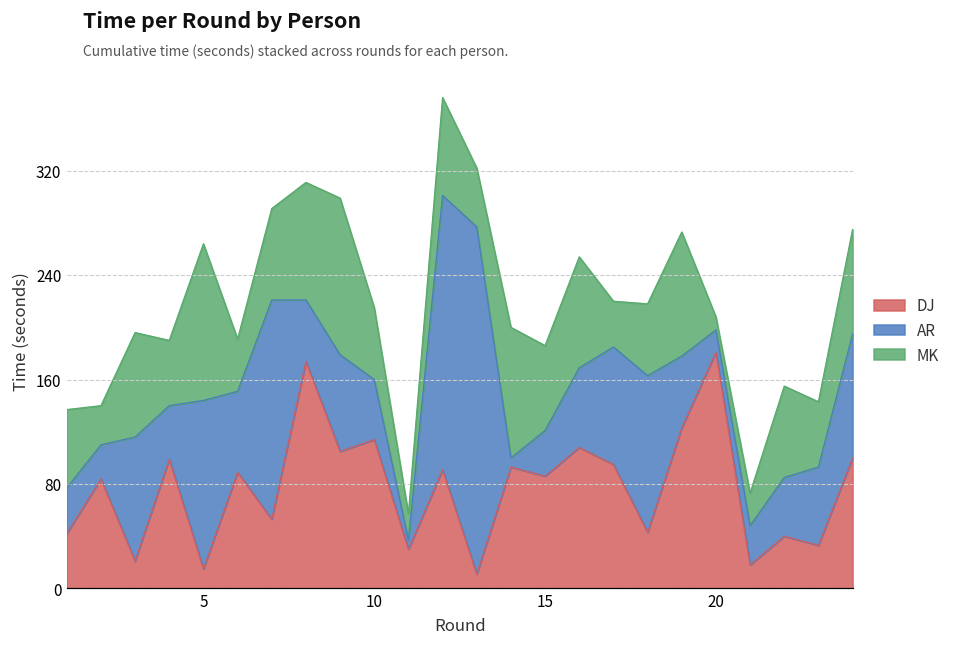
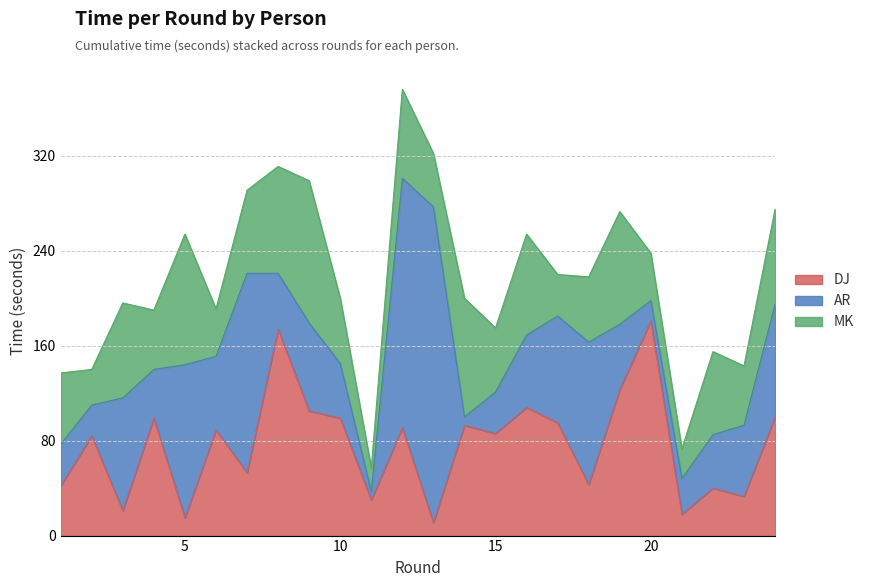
MK, 5: 120 -> 110
DJ, 10: 114 -> 99
MK, 15: 65 -> 54
MK, 20: 10 -> 40
